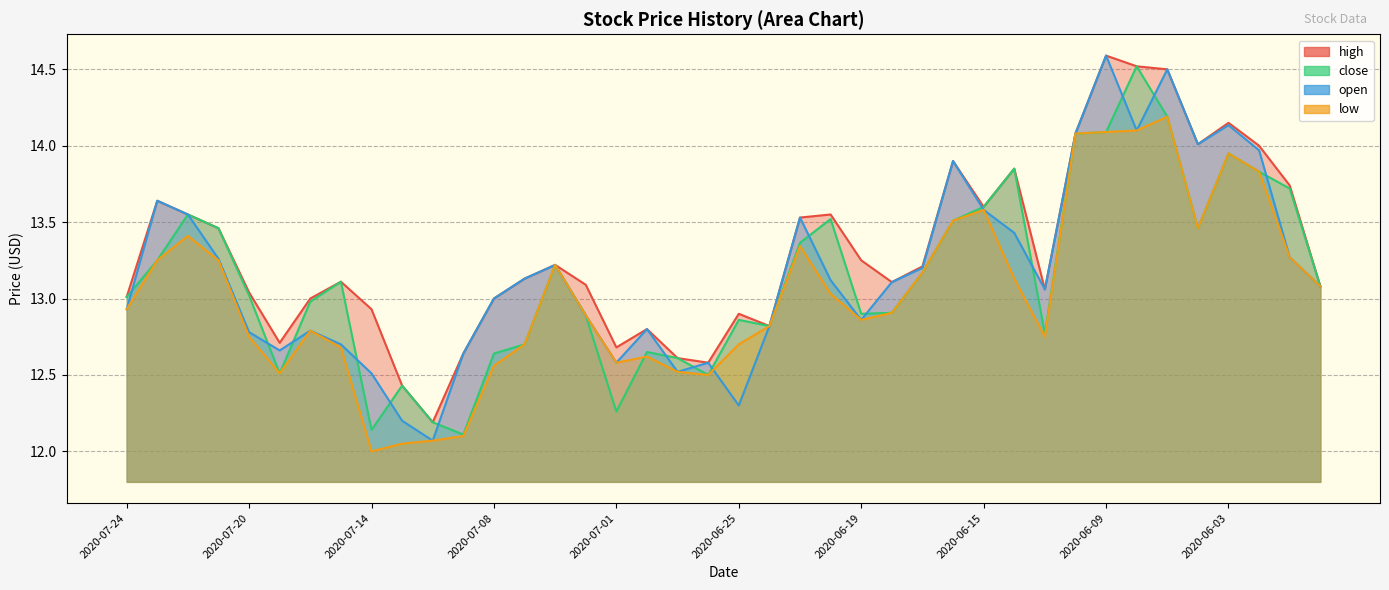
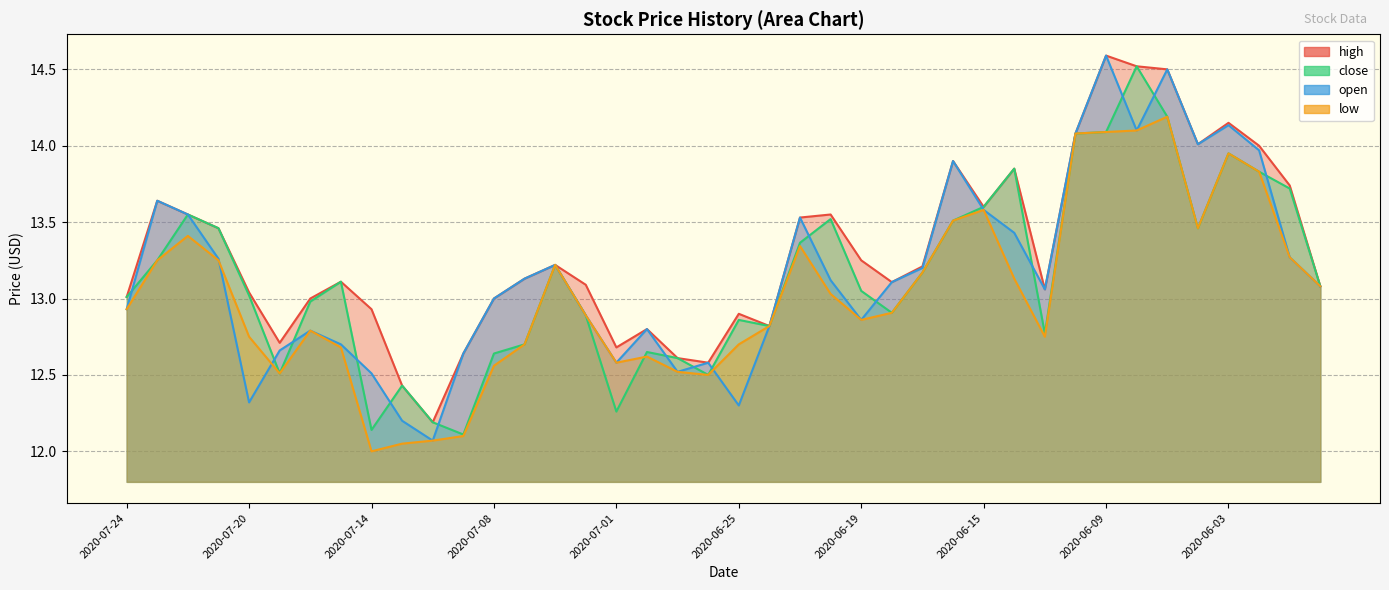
open, 2020-07-20: 12.78 -> 12.32
close, 2020-06-19: 12.90 -> 13.05
